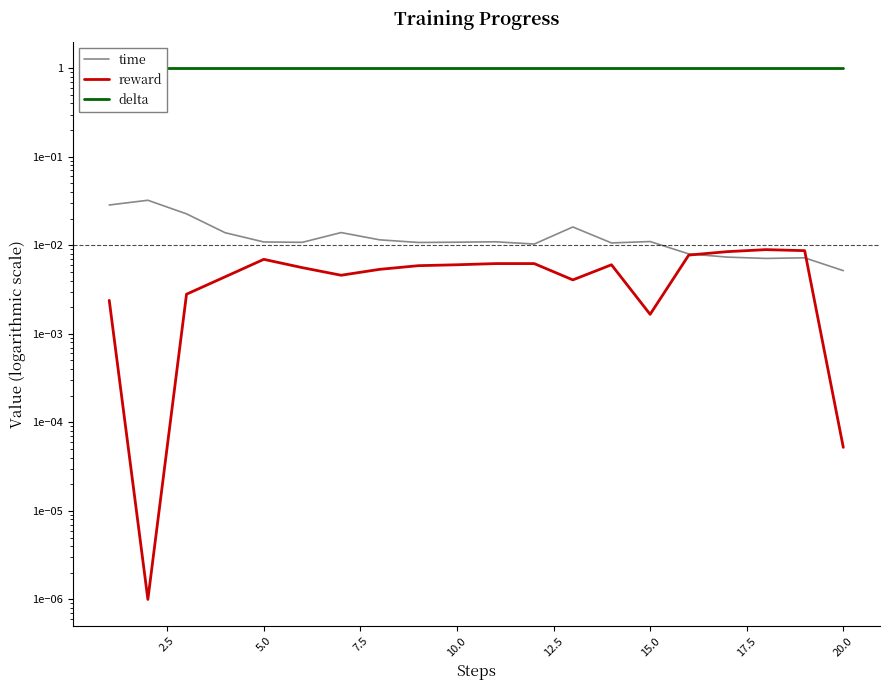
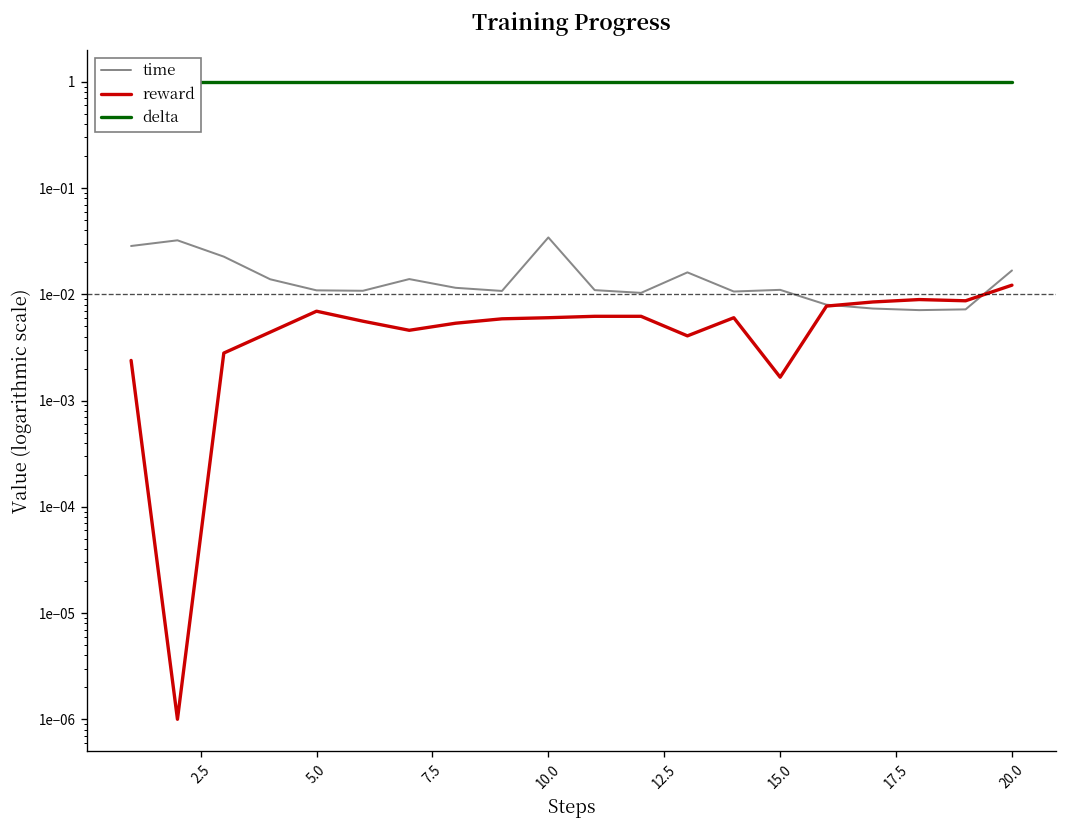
time, 10.0: 0.011 -> 0.034
time, 20.0: 0.005 -> 0.017
reward, 20.0: 0.00005 -> 0.012
